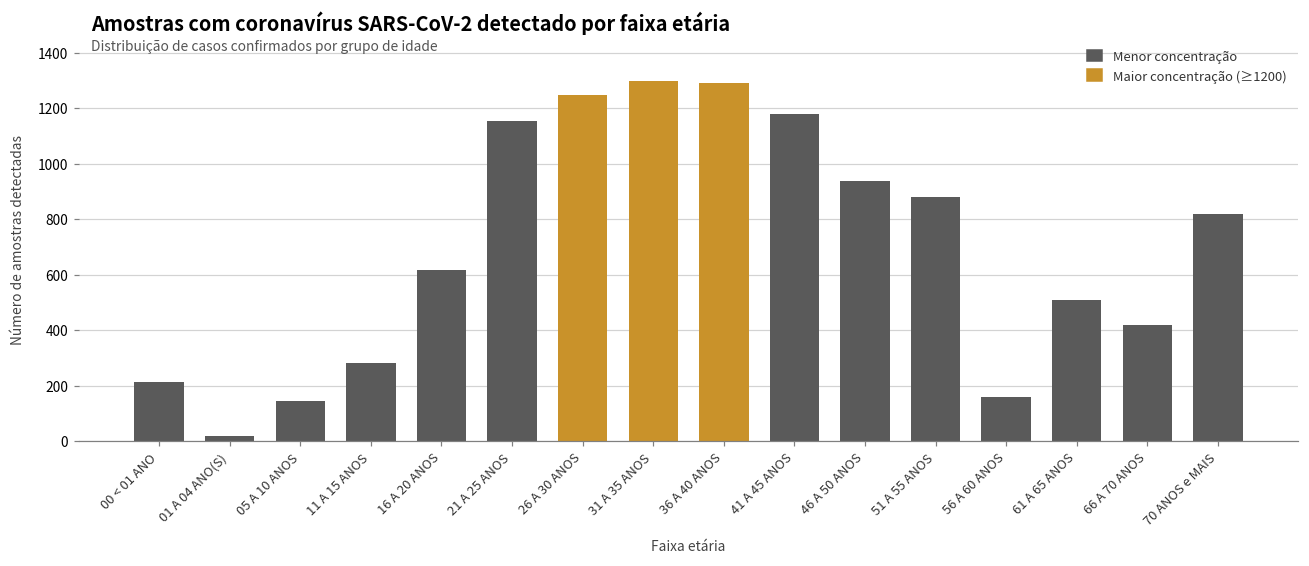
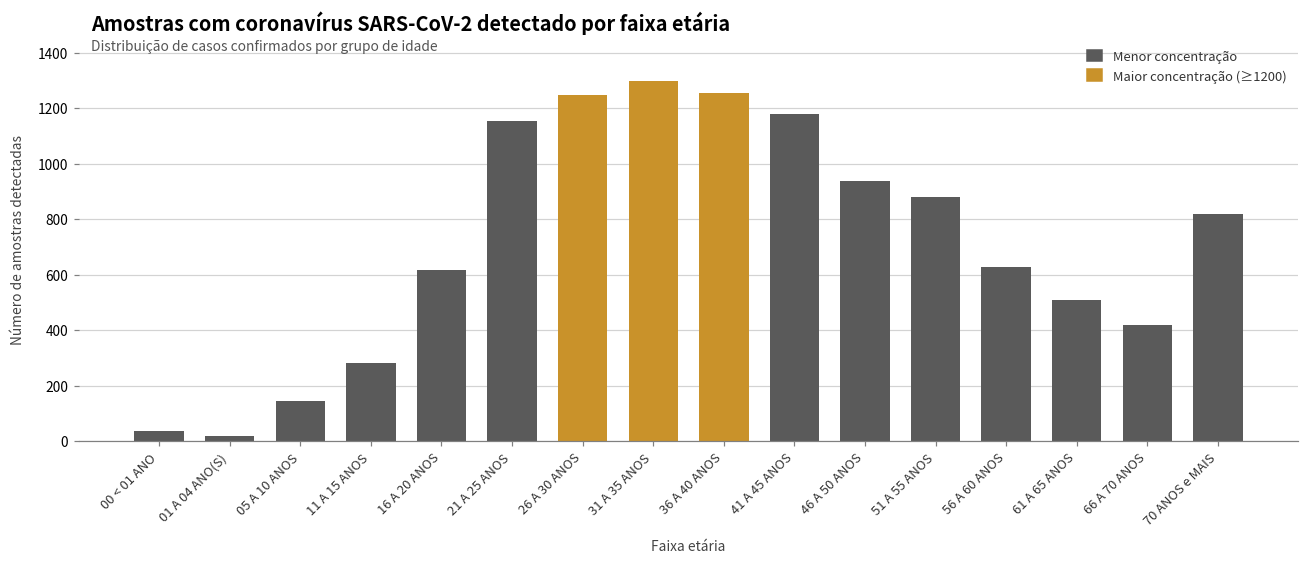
00 < 01 ANO: 210 -> 40
36 A 40 ANOS: 1290 -> 1260
56 A 60 ANOS: 160 -> 630
